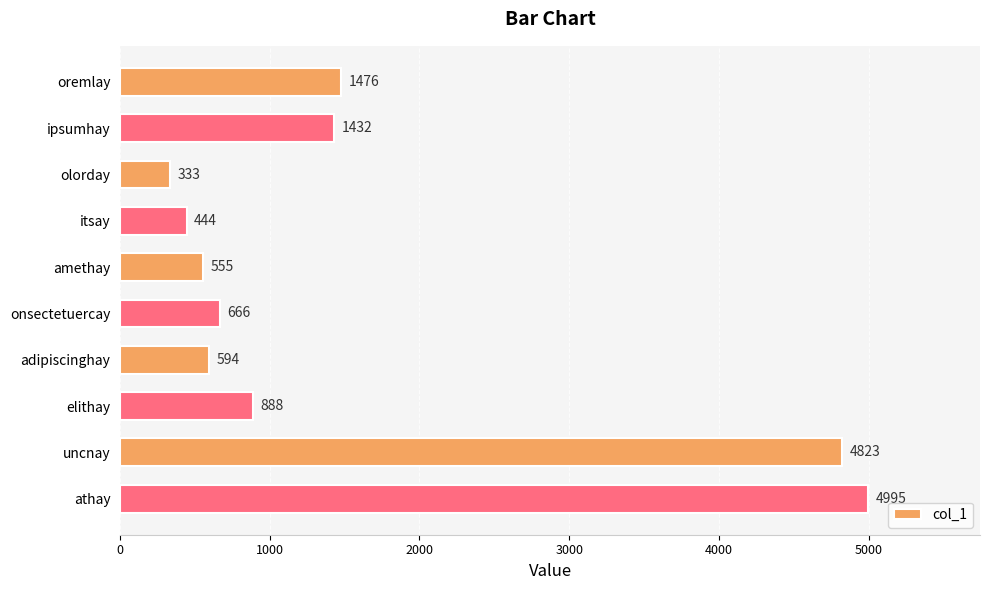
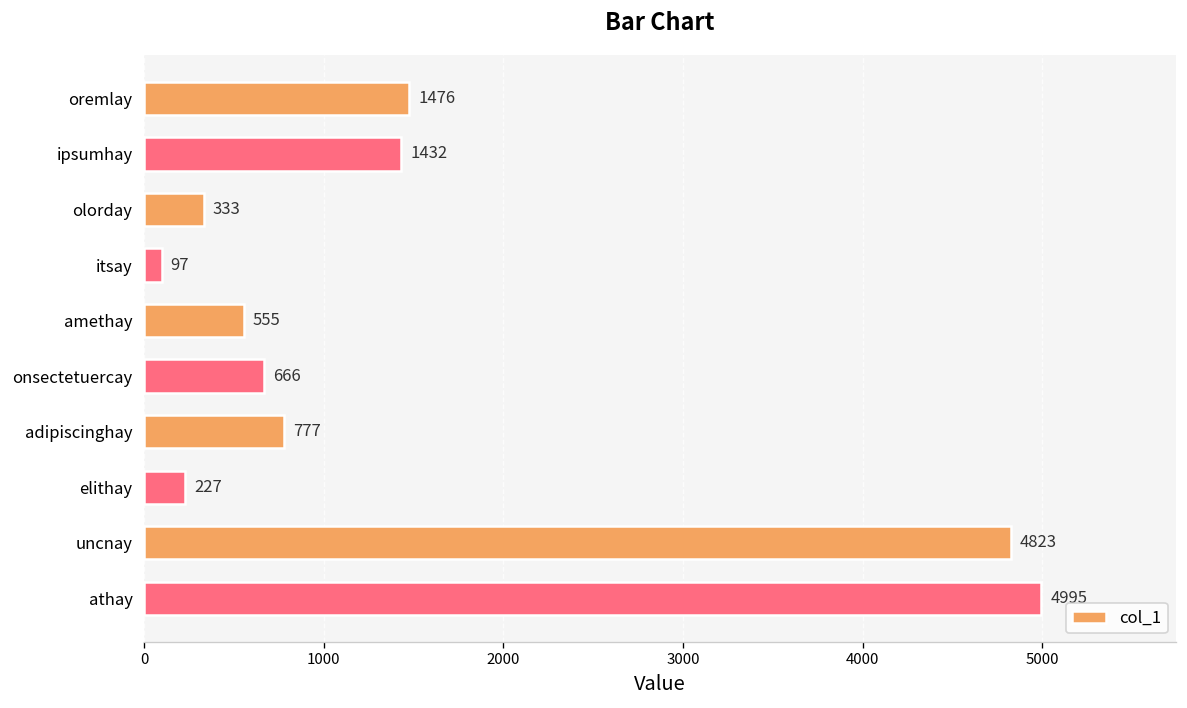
itsay: 444 -> 97
adipiscinghay: 594 -> 777
elithay: 888 -> 227
